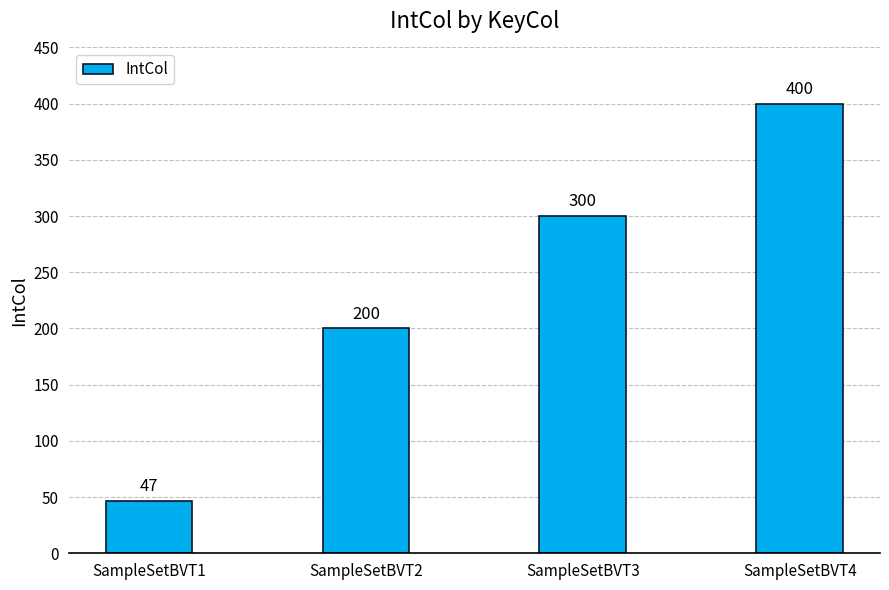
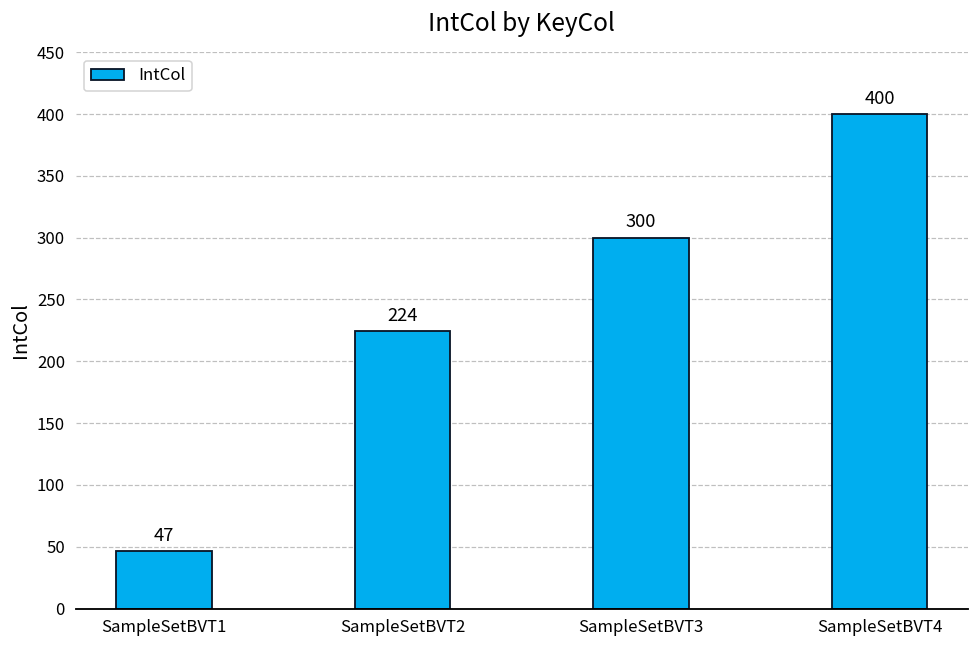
SampleSetBVT2: 200 -> 224
